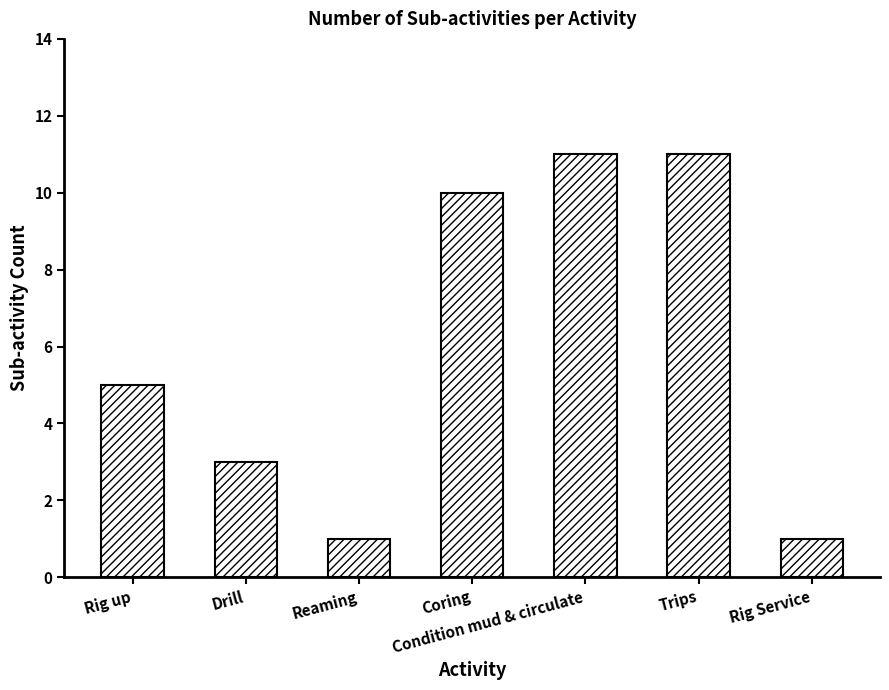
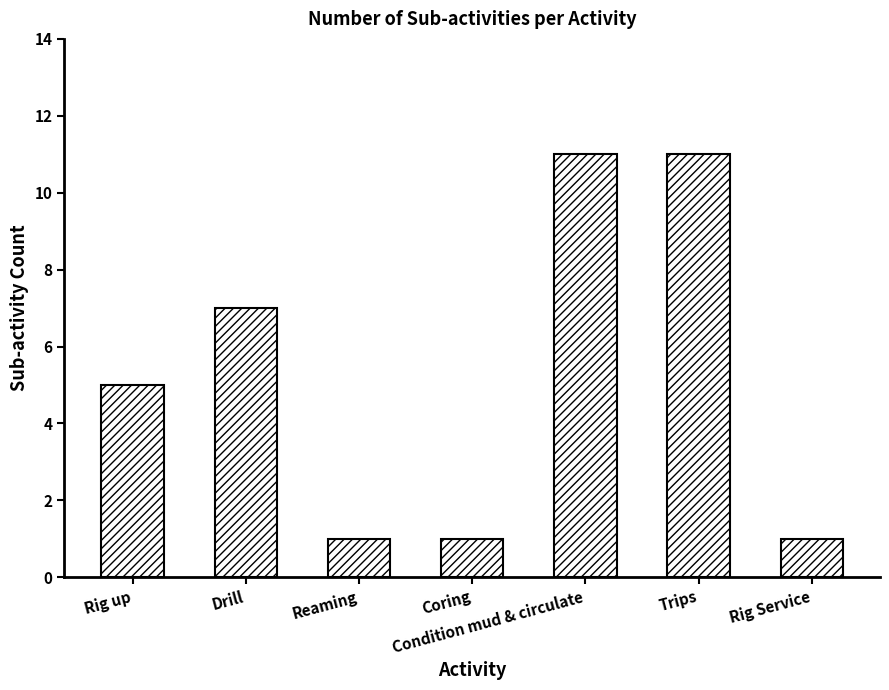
Drill: 3 -> 7
Coring: 10 -> 1
